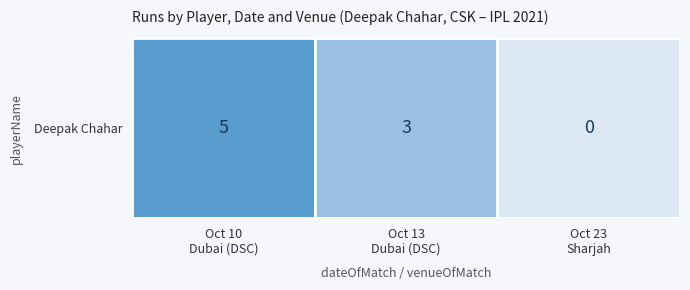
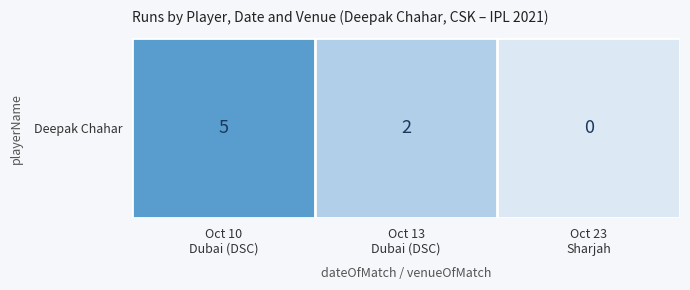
Deepak Chahar, Oct 13 Dubai (DSC): 3 -> 2
